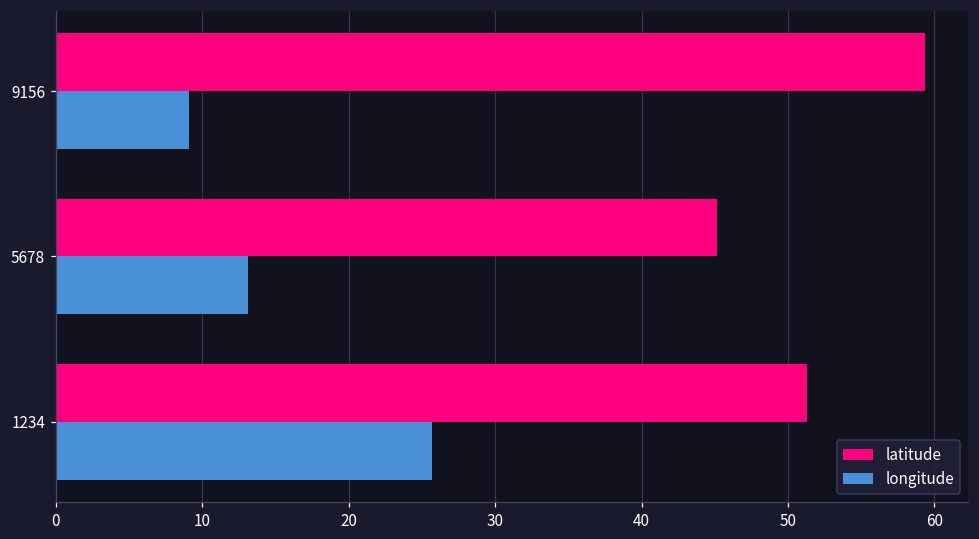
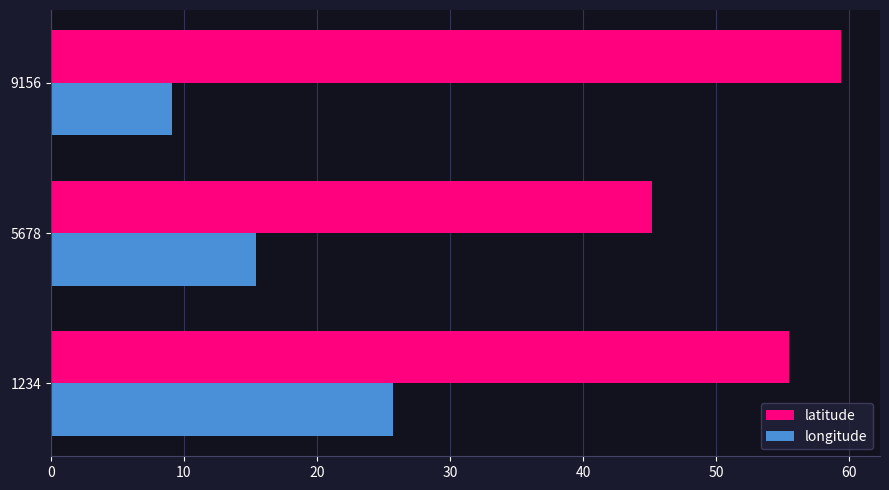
longitude, 5678: 13.1 -> 15.4
latitude, 1234: 51.3 -> 55.5
